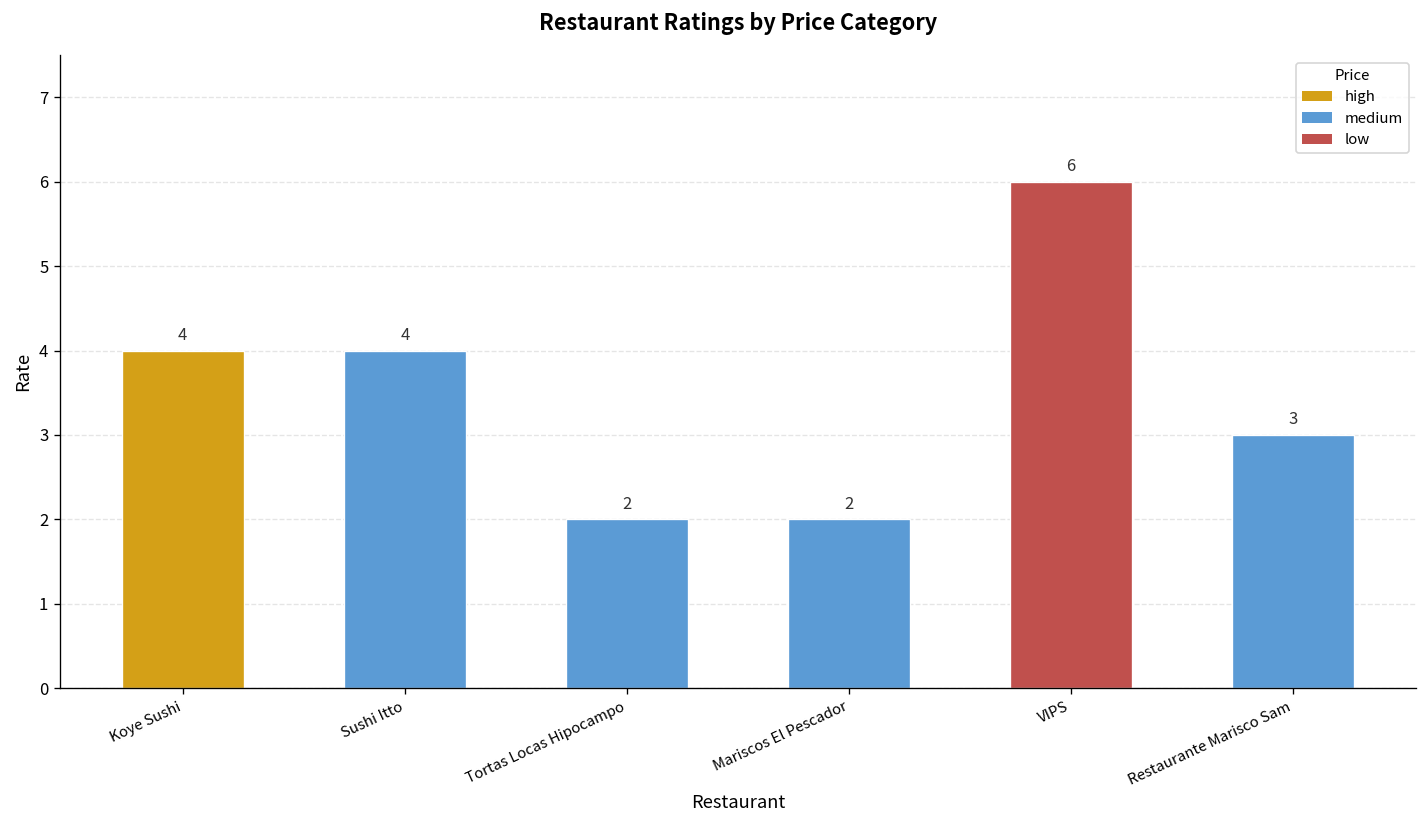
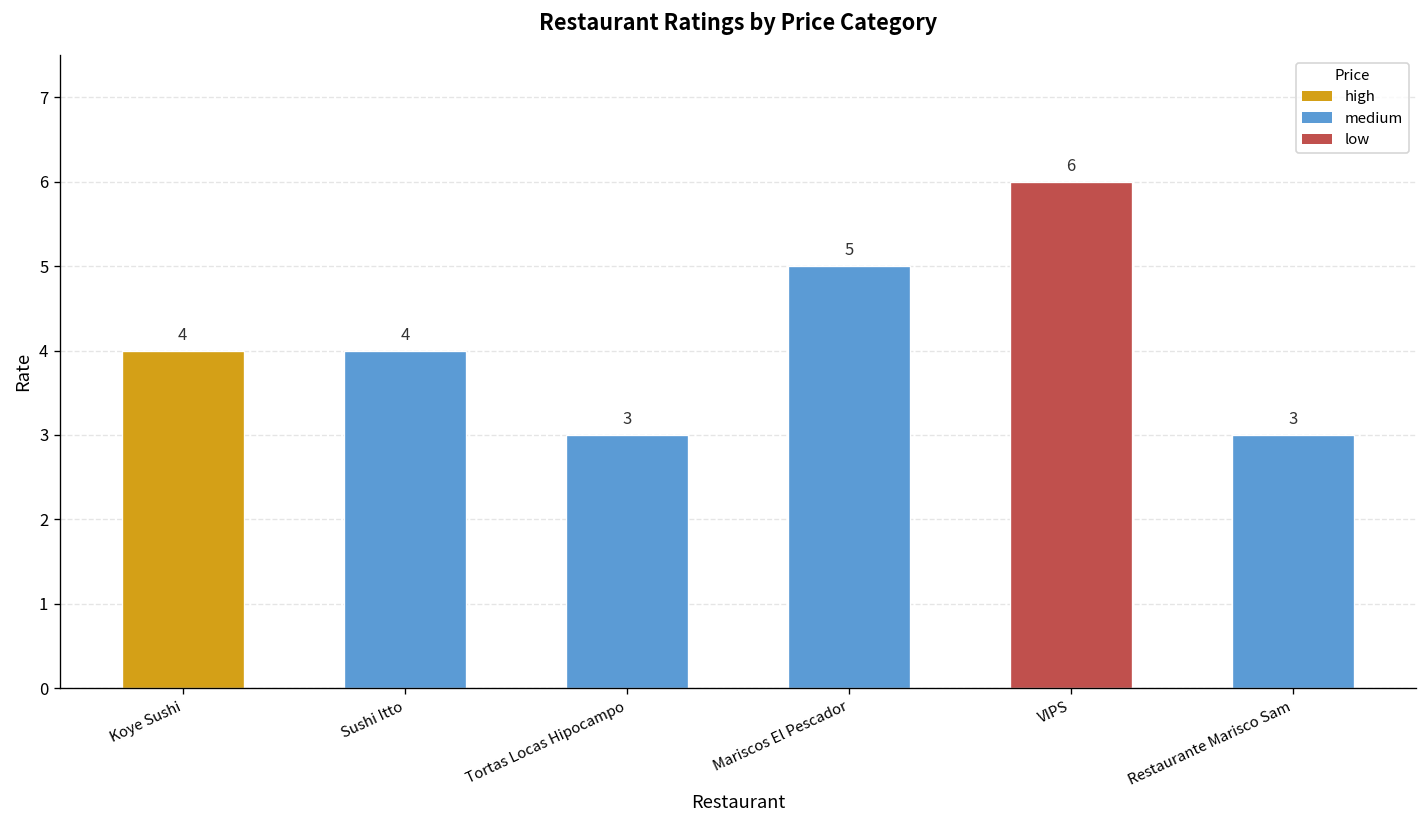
Tortas Locas Hipocampo: 2 -> 3
Mariscos El Pescador: 2 -> 5
